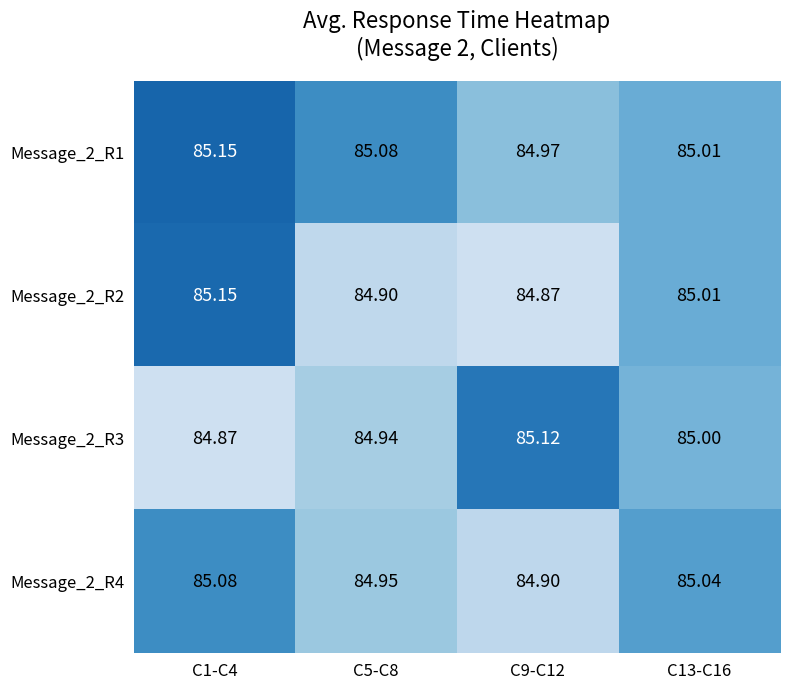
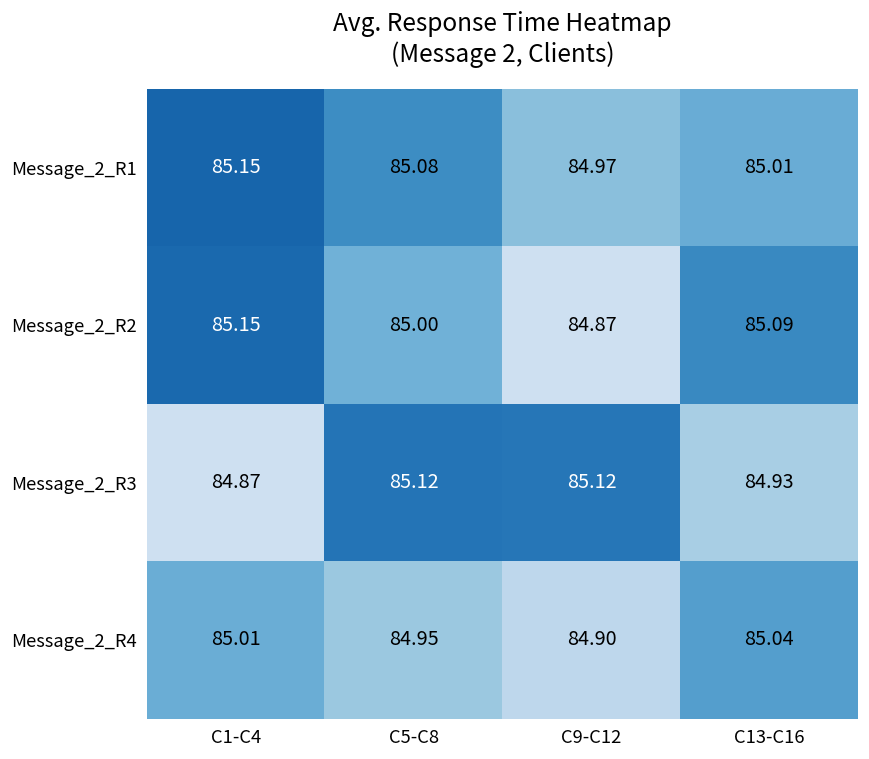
Message_2_R2, C5-C8: 84.90 -> 85.00
Message_2_R2, C13-C16: 85.01 -> 85.09
Message_2_R3, C5-C8: 84.94 -> 85.12
Message_2_R3, C13-C16: 85.00 -> 84.93
Message_2_R4, C1-C4: 85.08 -> 85.01
